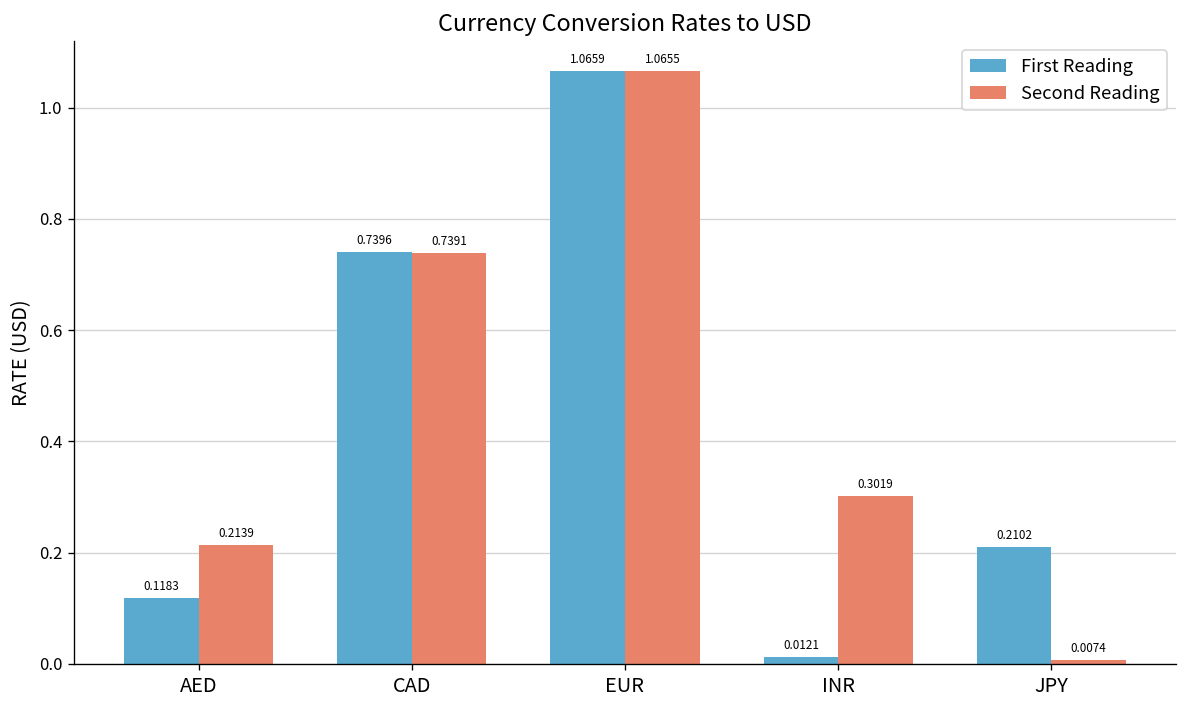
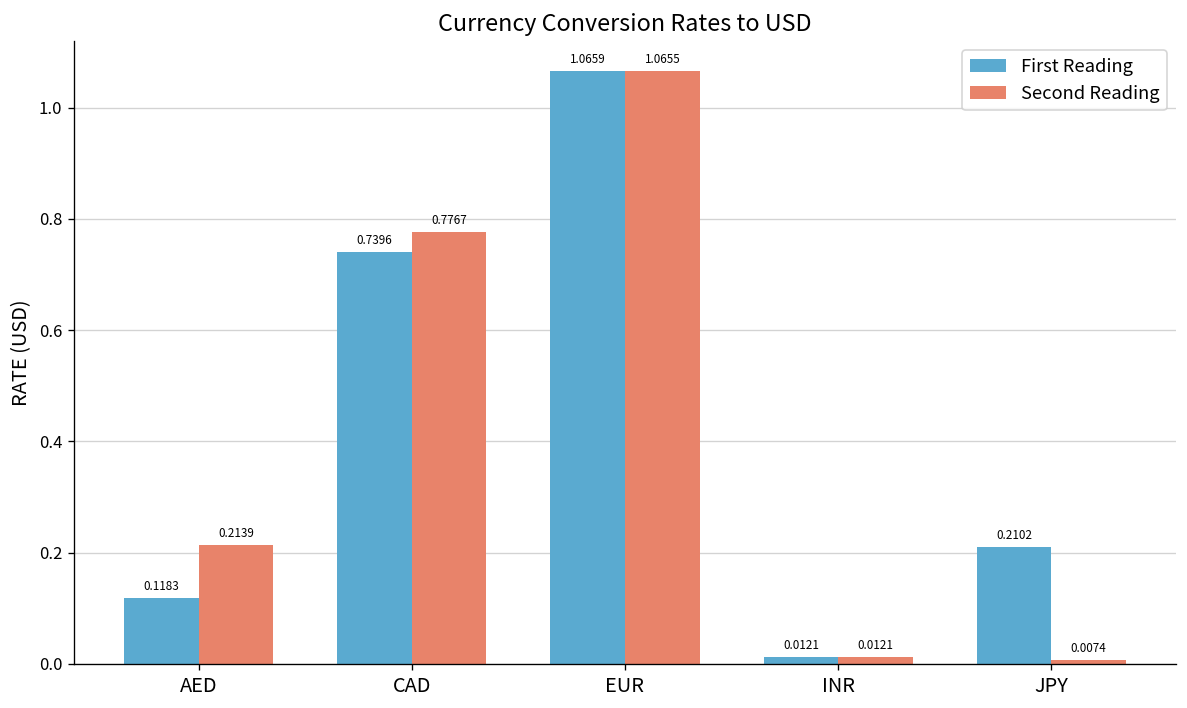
Second Reading, CAD: 0.7391 -> 0.7767
Second Reading, INR: 0.3019 -> 0.0121
